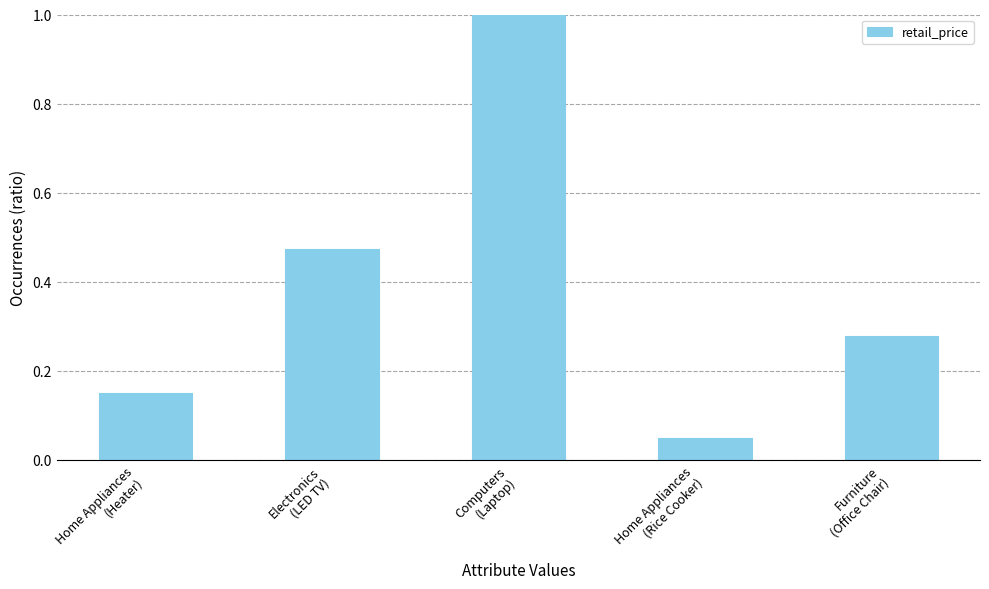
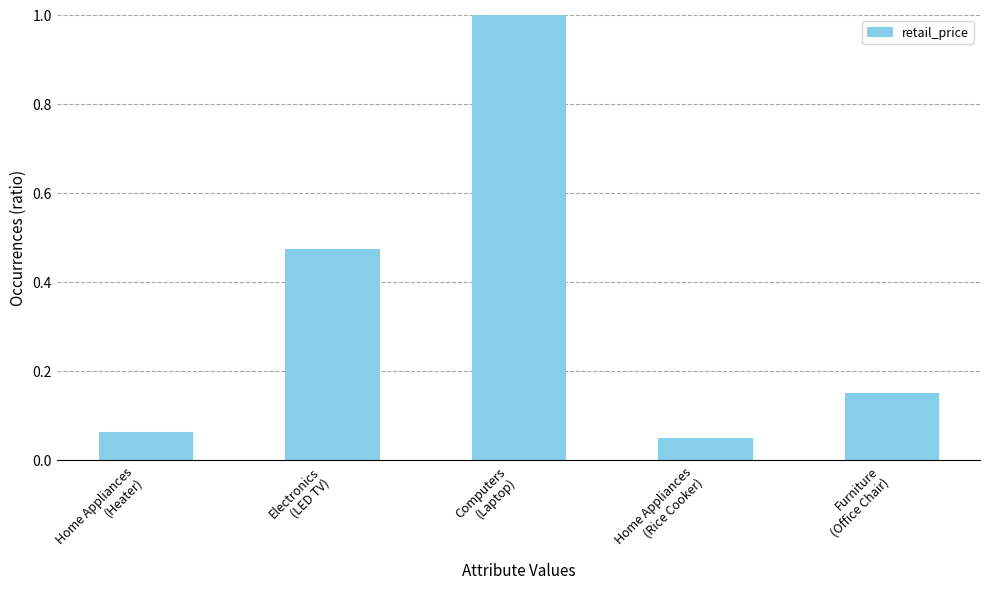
Home Appliances (Heater): 0.15 -> 0.06
Furniture (Office Chair): 0.28 -> 0.15
